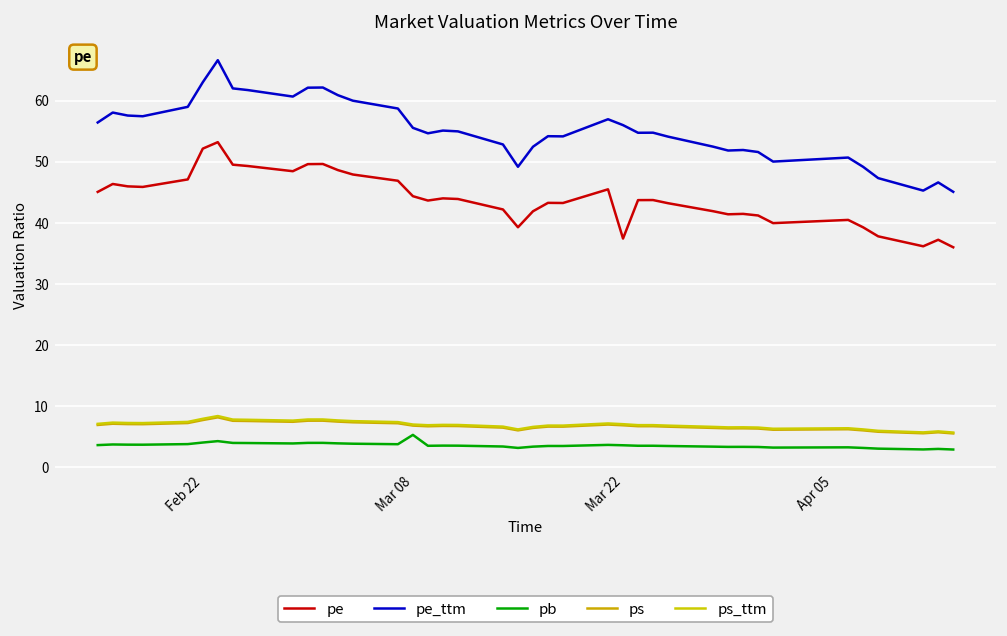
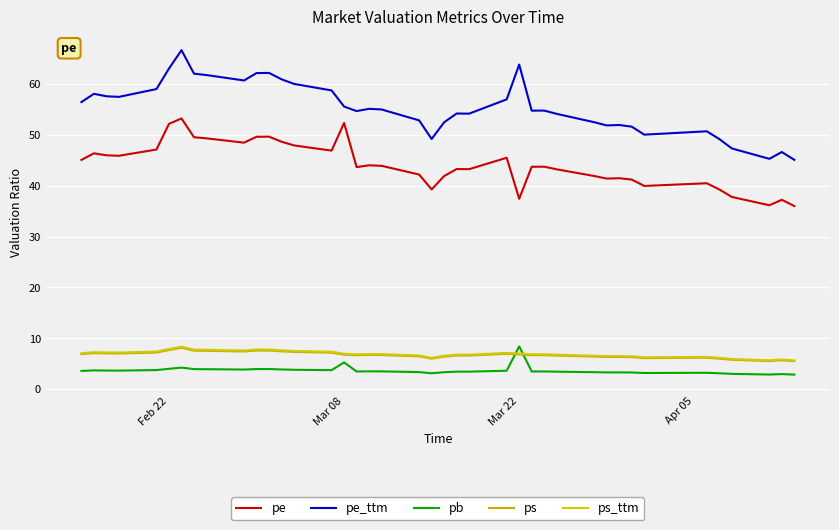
pe, Mar 08: 44 -> 52
pe_ttm, Mar 22: 56 -> 64
pb, Mar 22: 4 -> 8
